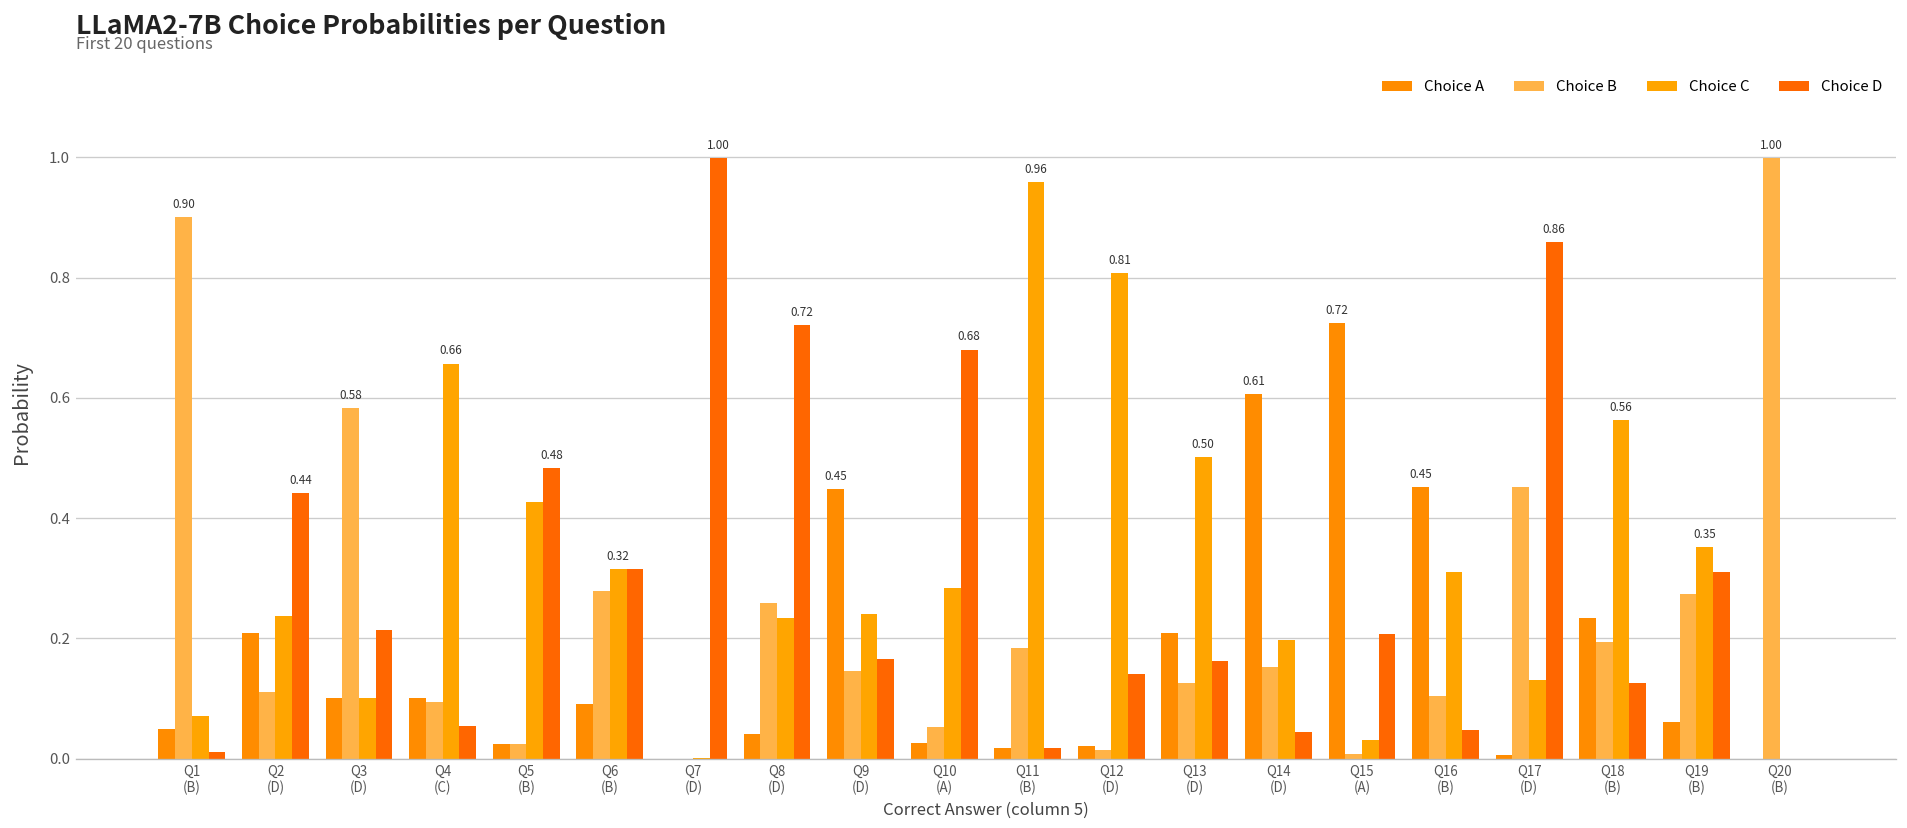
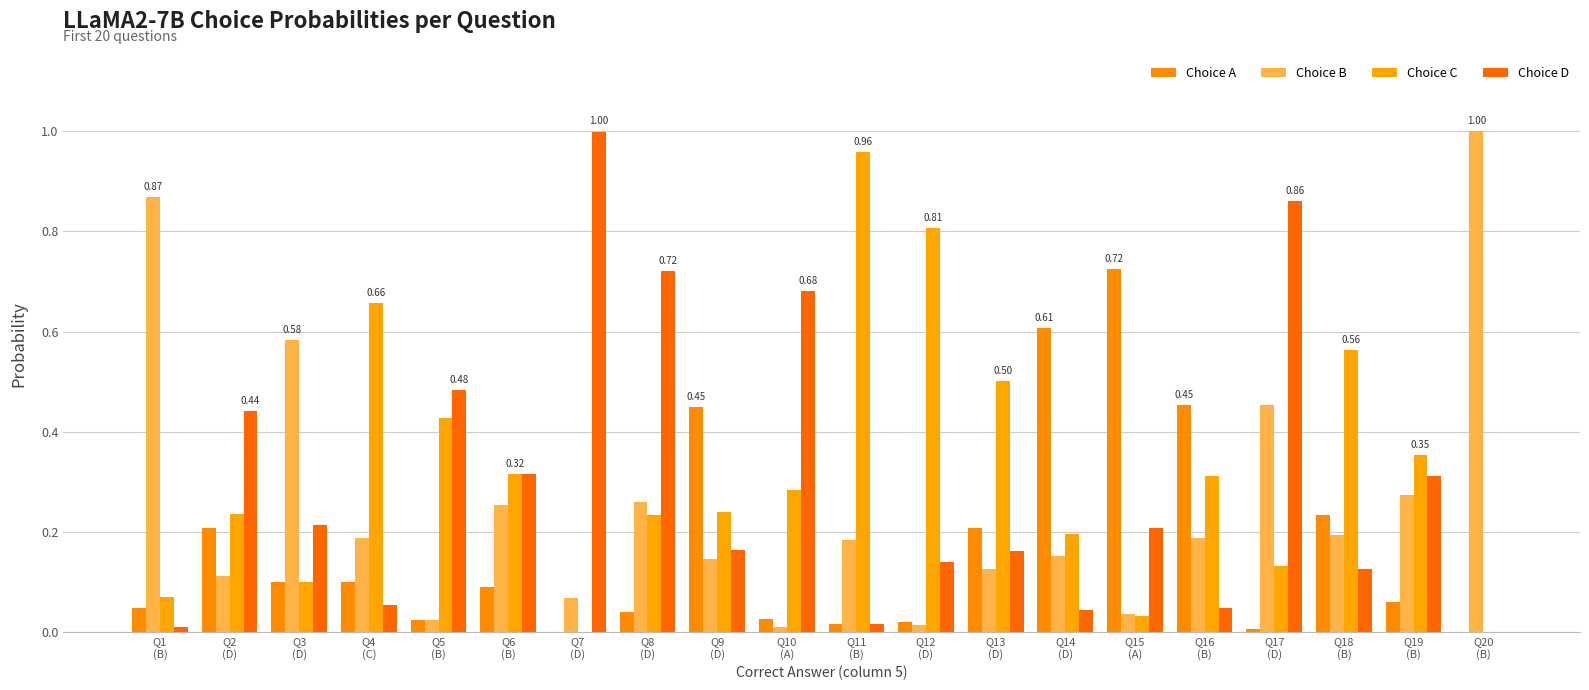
Choice B, Q1 (B): 0.90 -> 0.87
Choice B, Q4 (C): 0.10 -> 0.19
Choice B, Q6 (B): 0.28 -> 0.25
Choice B, Q7 (D): 0.00 -> 0.07
Choice B, Q10 (A): 0.05 -> 0.01
Choice B, Q15 (A): 0.01 -> 0.04
Choice B, Q16 (B): 0.10 -> 0.19
